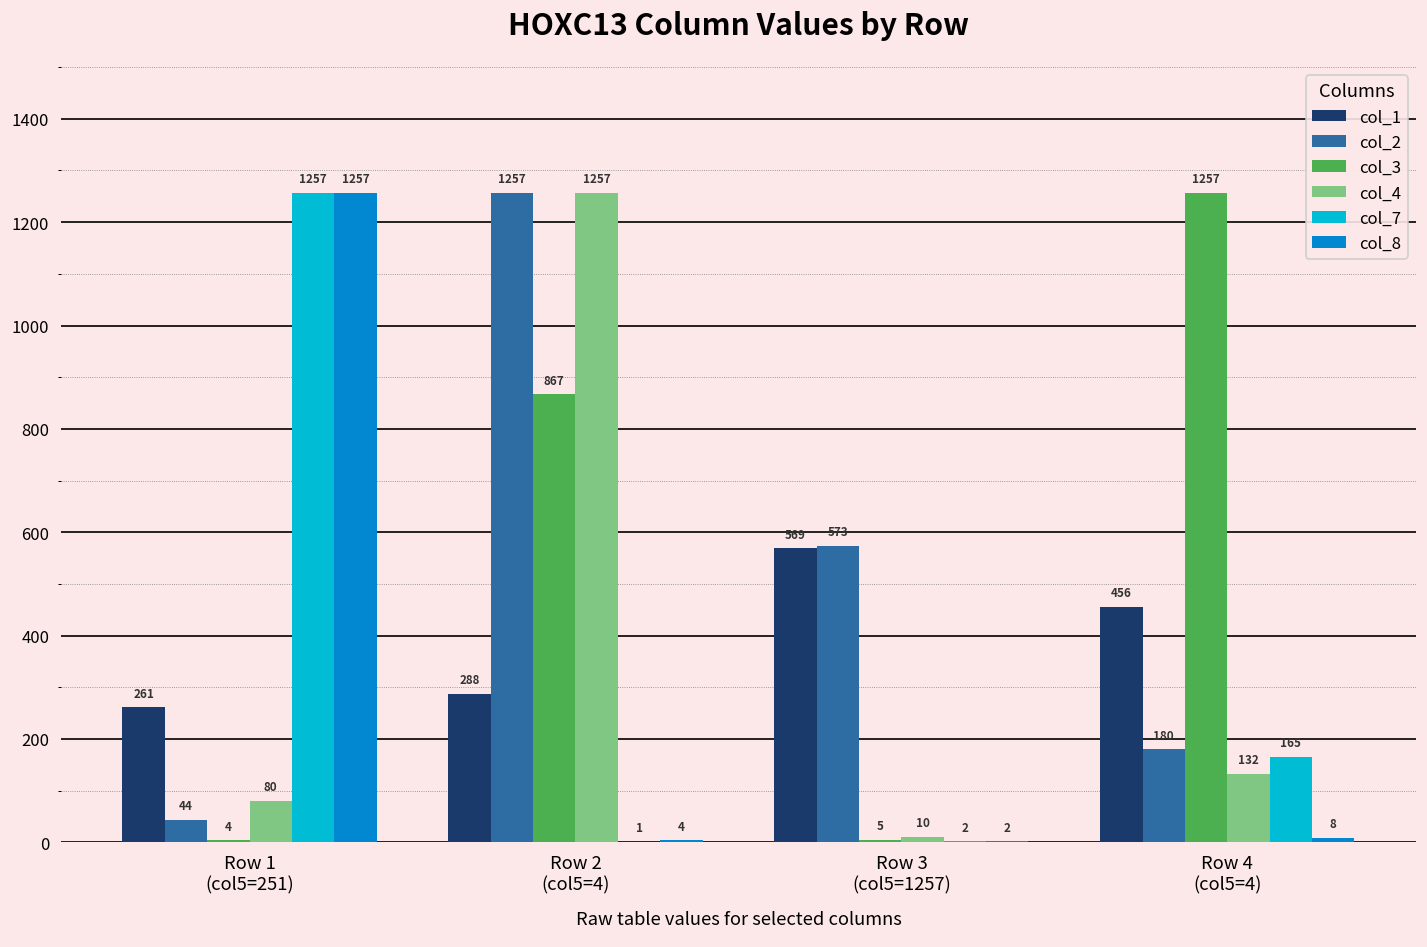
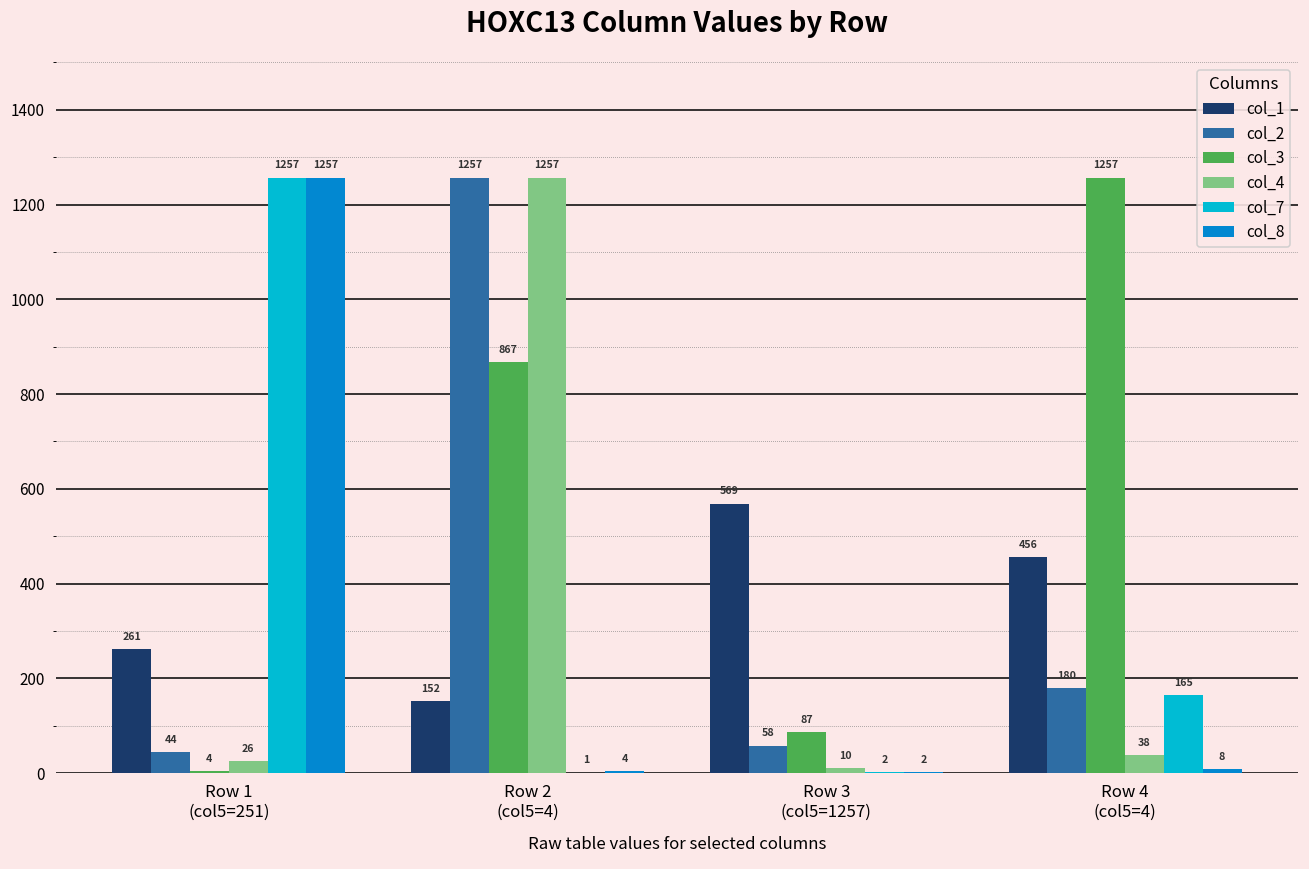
col_4, Row 1 (col5=251): 80 -> 26
col_1, Row 2 (col5=4): 288 -> 152
col_2, Row 3 (col5=1257): 573 -> 58
col_3, Row 3 (col5=1257): 5 -> 87
col_4, Row 4 (col5=4): 132 -> 38
